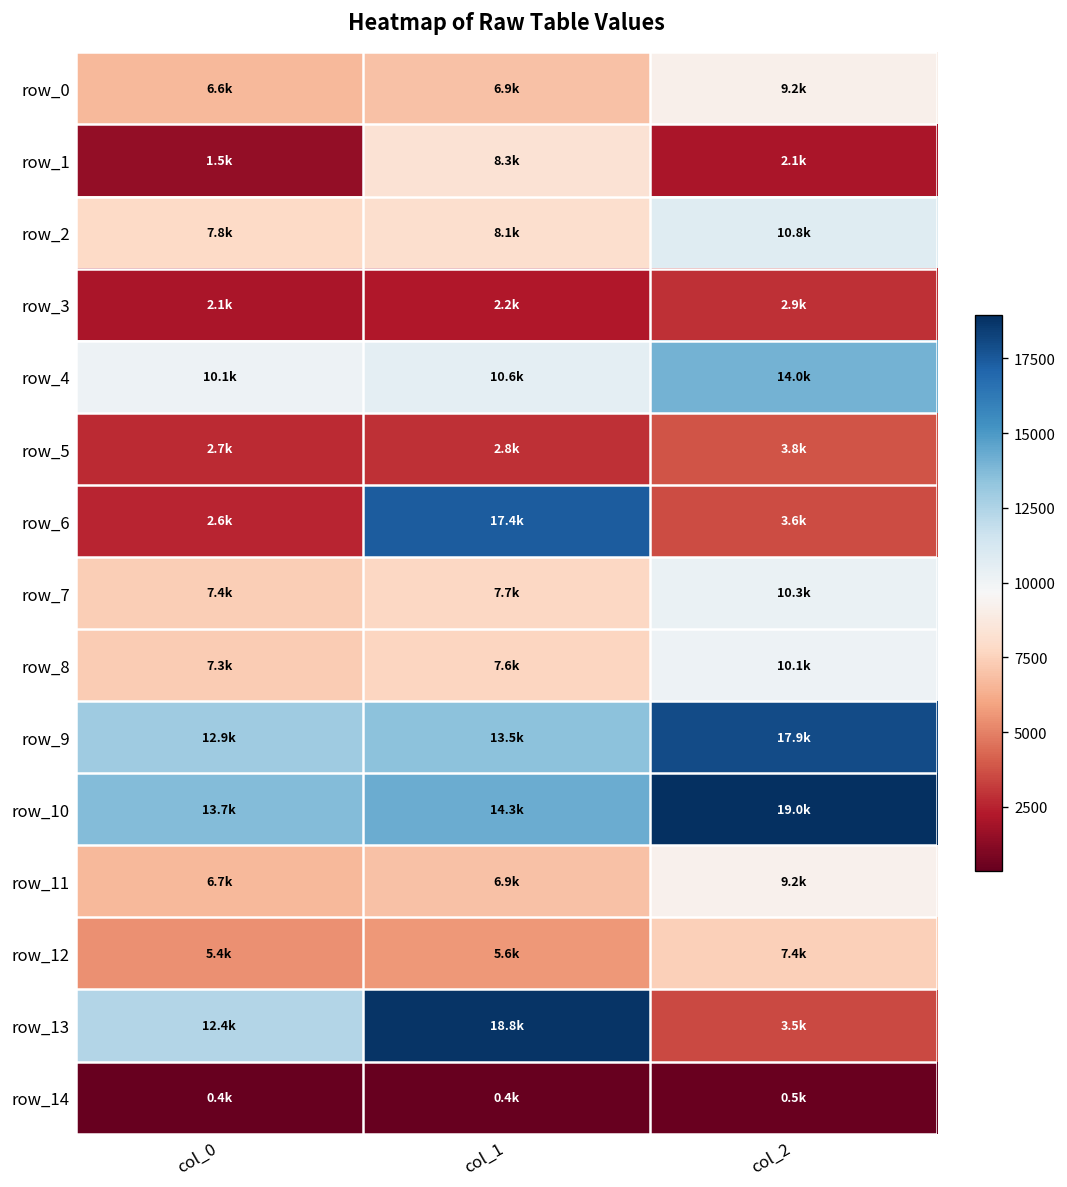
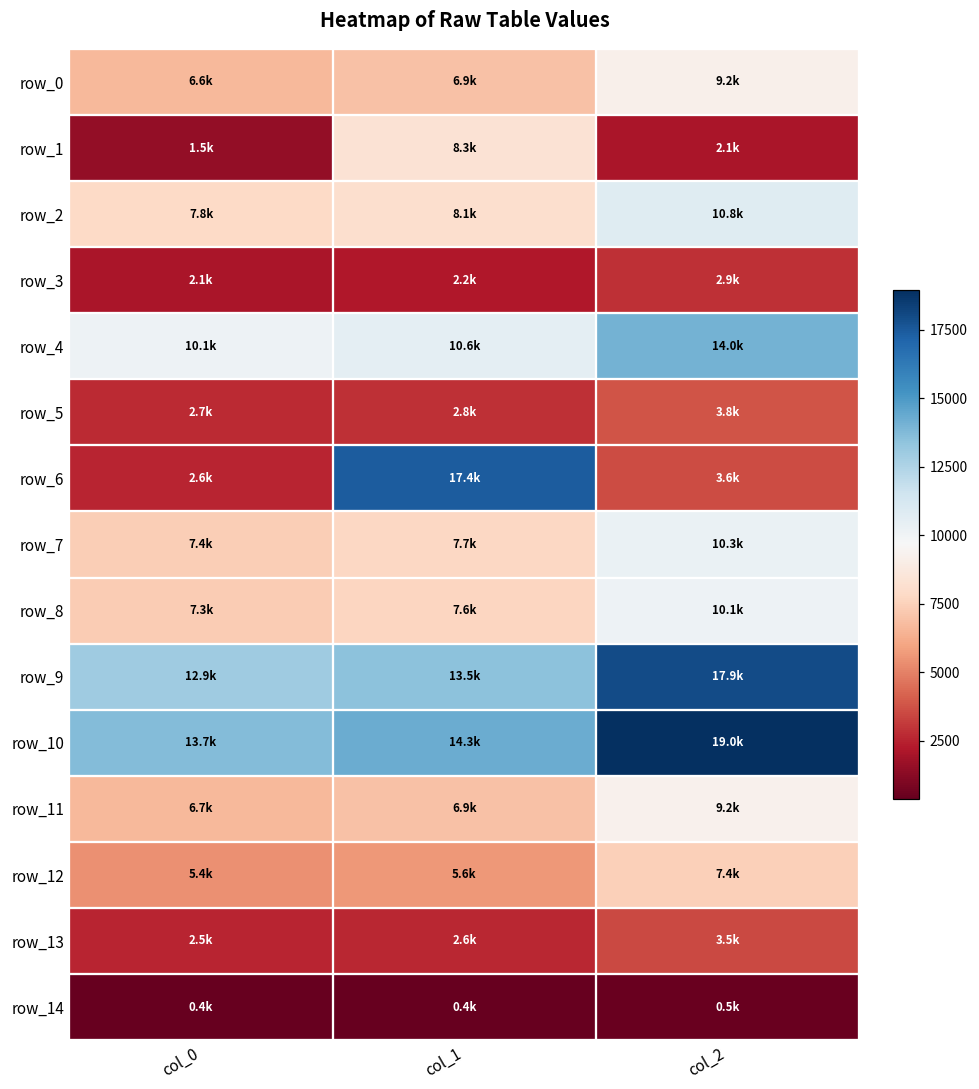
row_13, col_0: 12.4k -> 2.5k
row_13, col_1: 18.8k -> 2.6k
